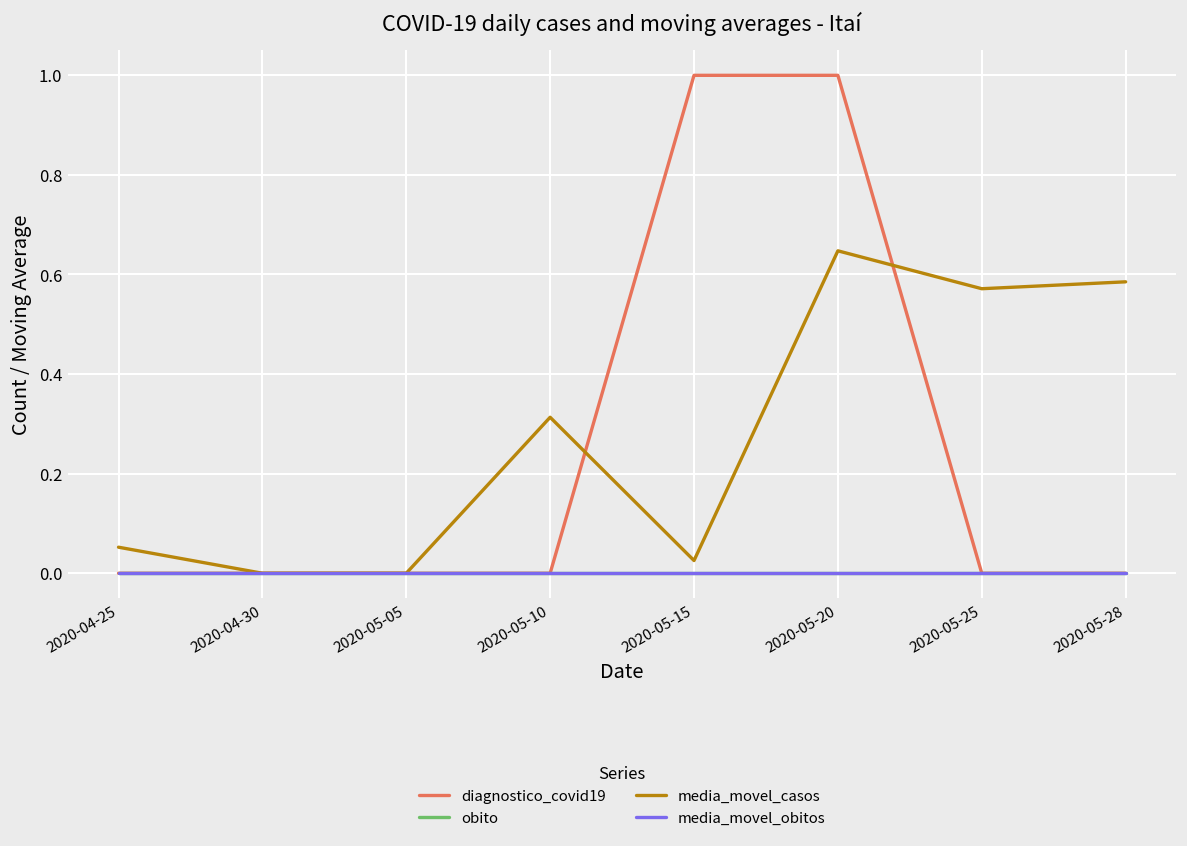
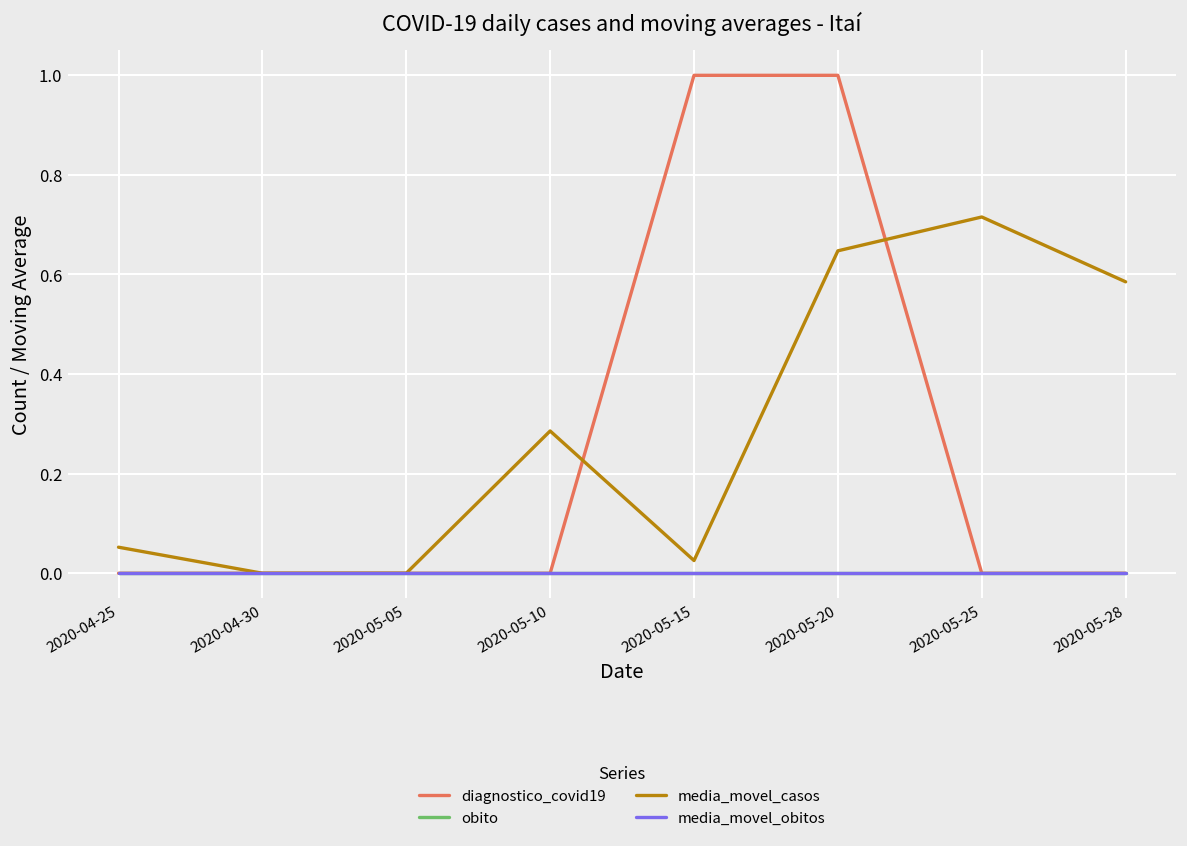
media_movel_casos, 2020-05-10: 0.31 -> 0.29
media_movel_casos, 2020-05-25: 0.57 -> 0.72
